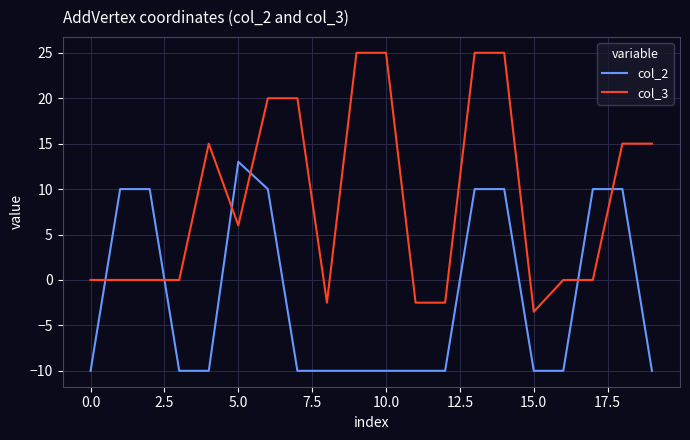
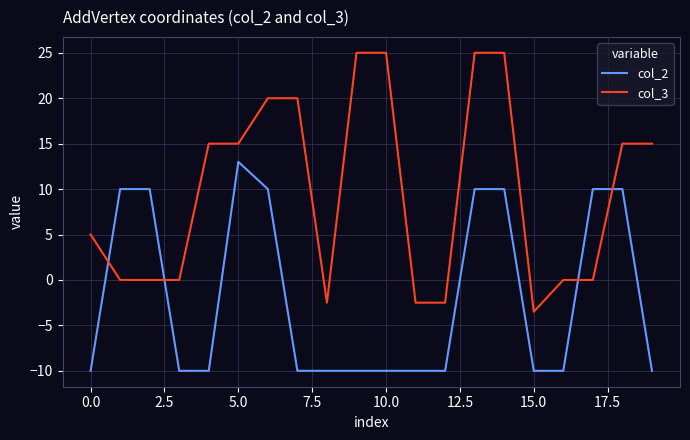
col_3, 0.0: 0 -> 5
col_3, 5.0: 6 -> 15
